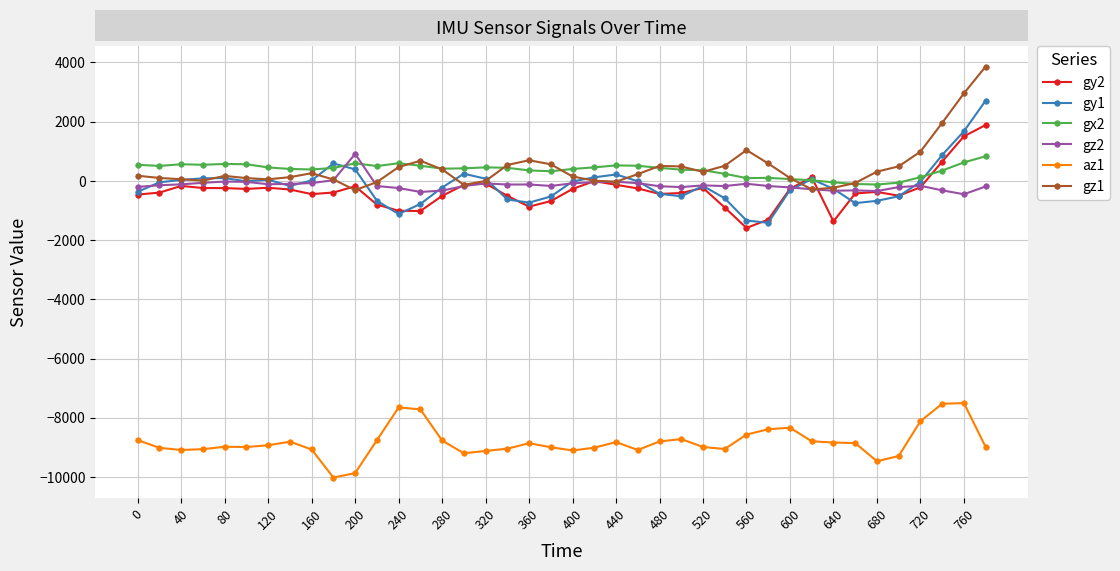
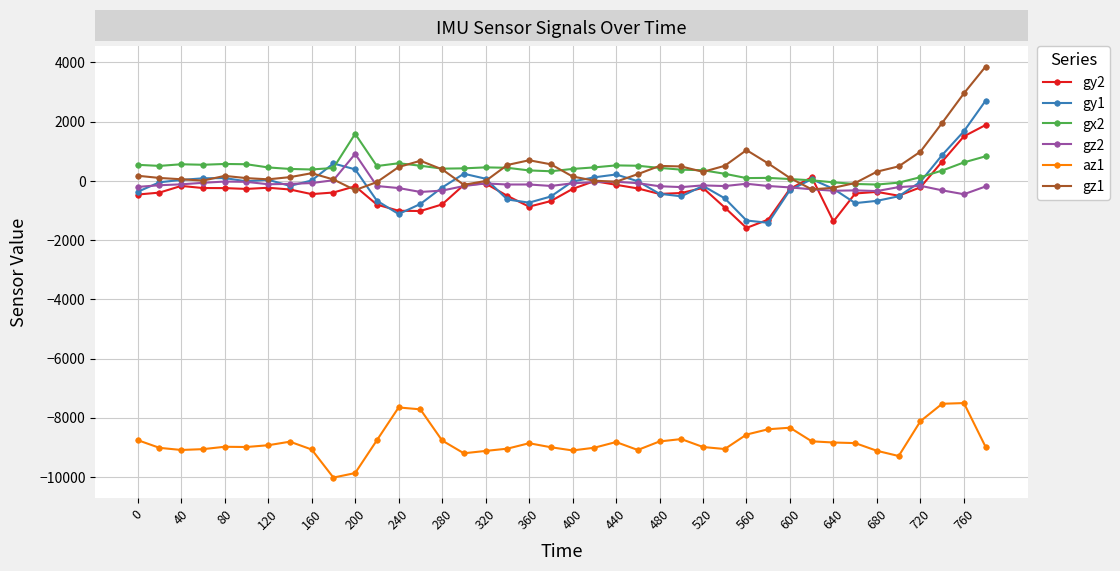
gx2, 200: 600 -> 1600
gy2, 280: -500 -> -800
az1, 680: -9500 -> -9100
